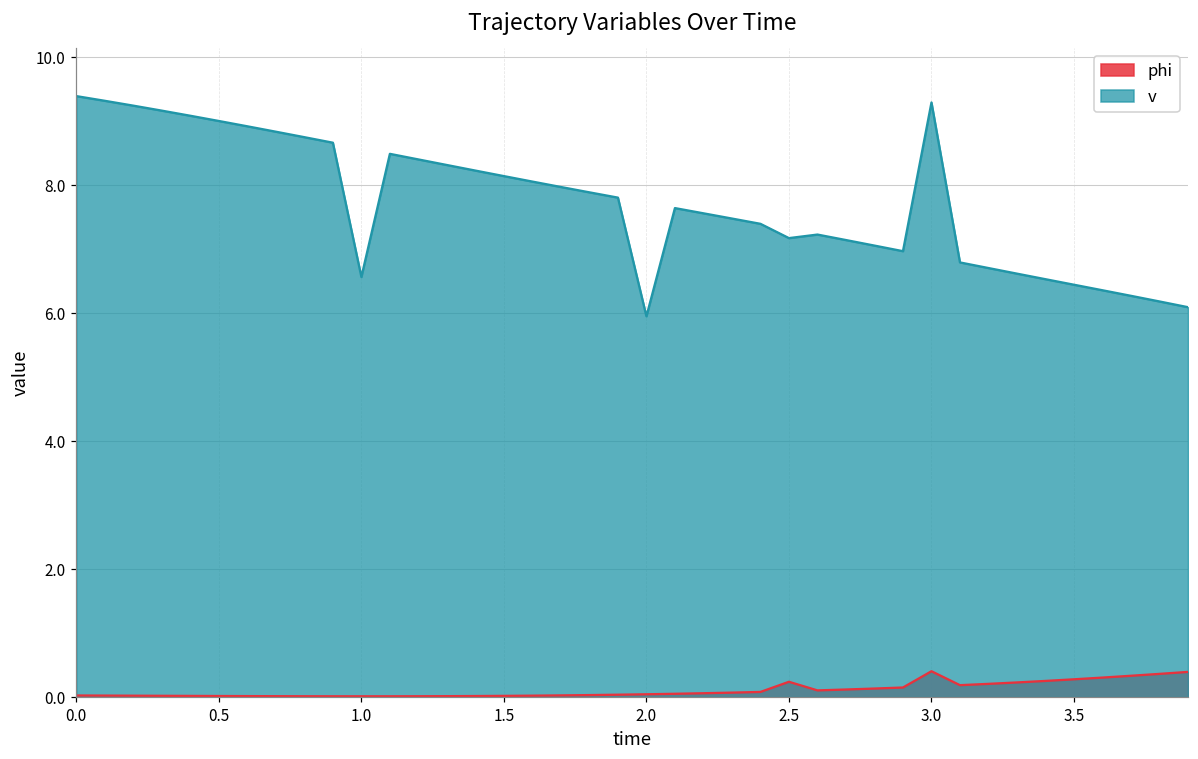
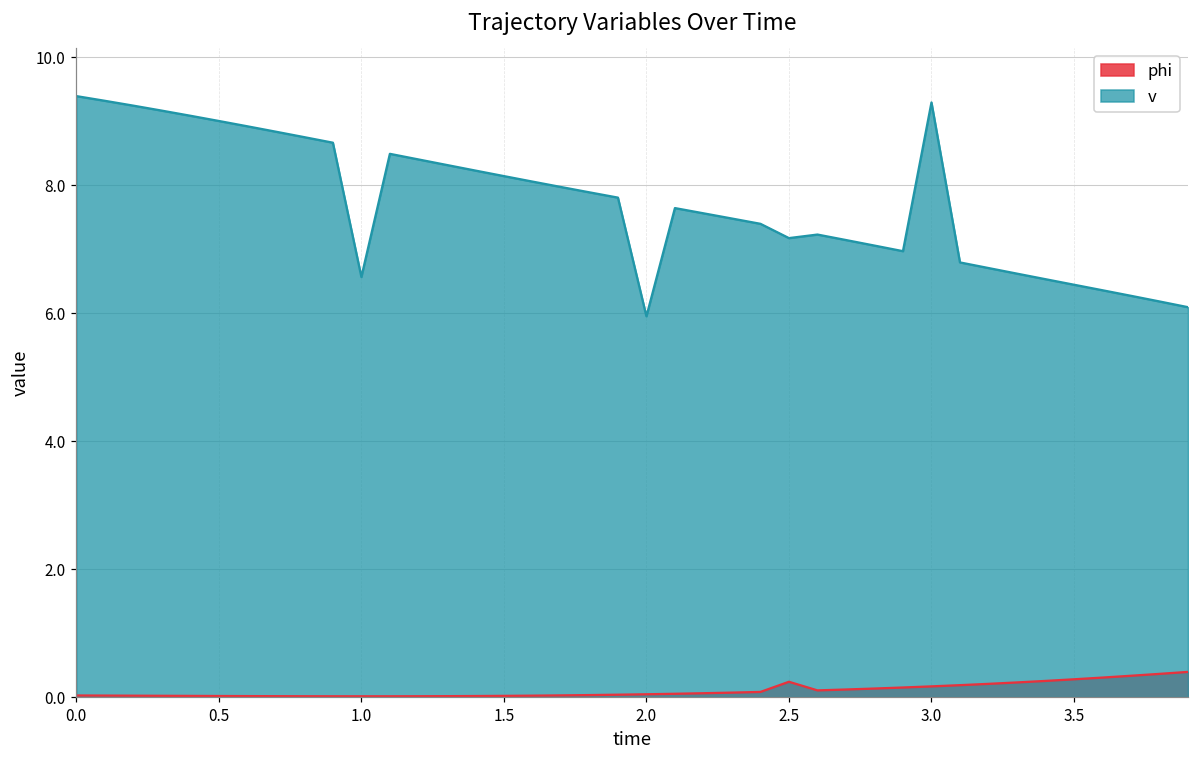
phi, 3.0: 0.4 -> 0.2
